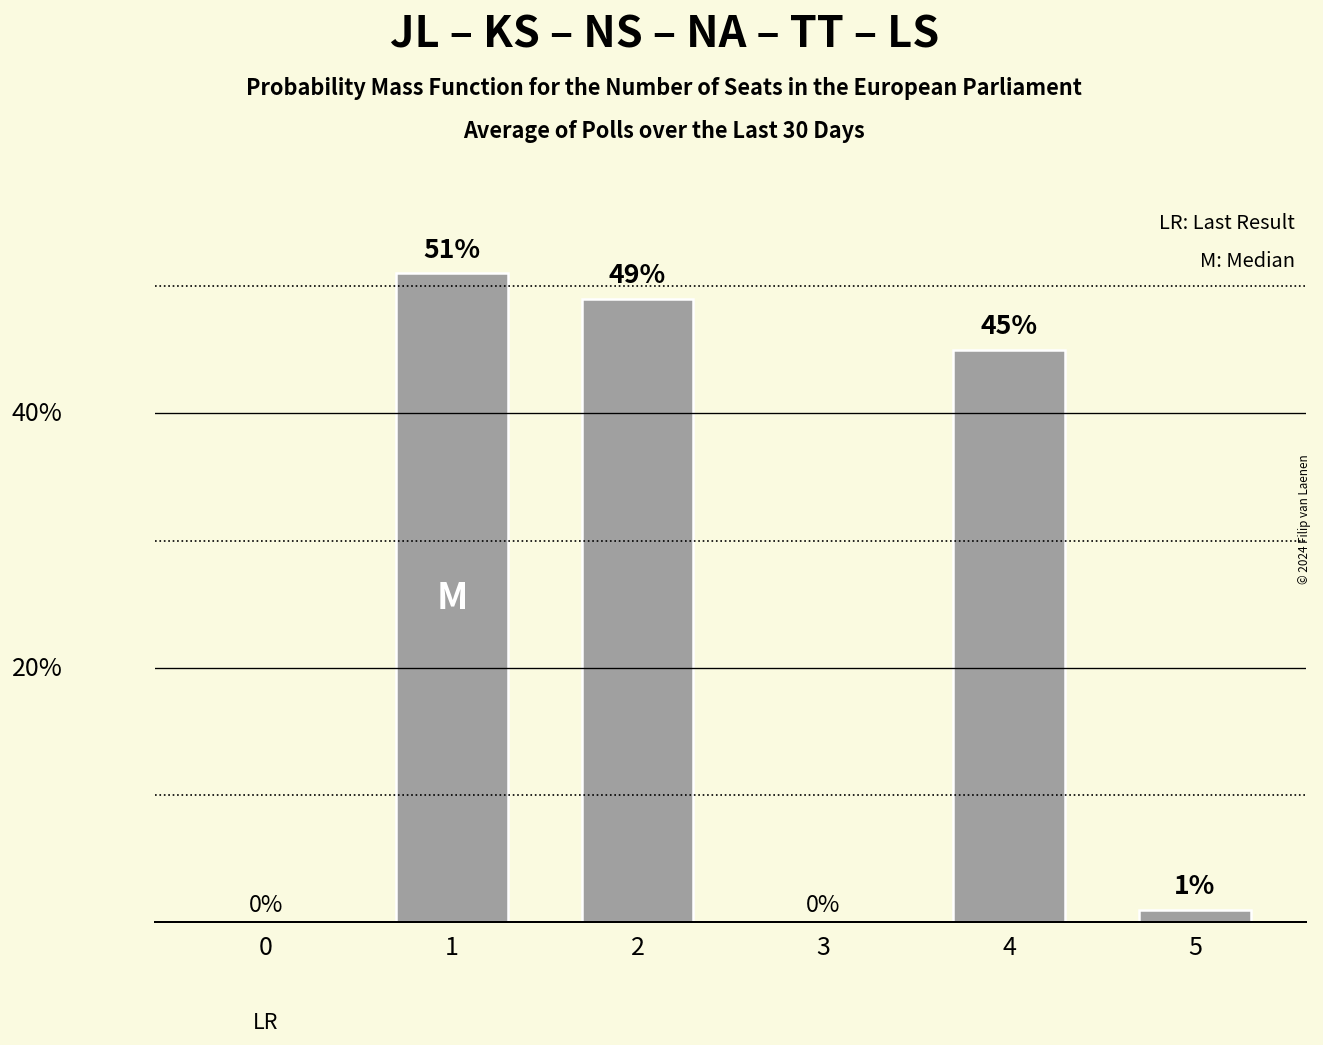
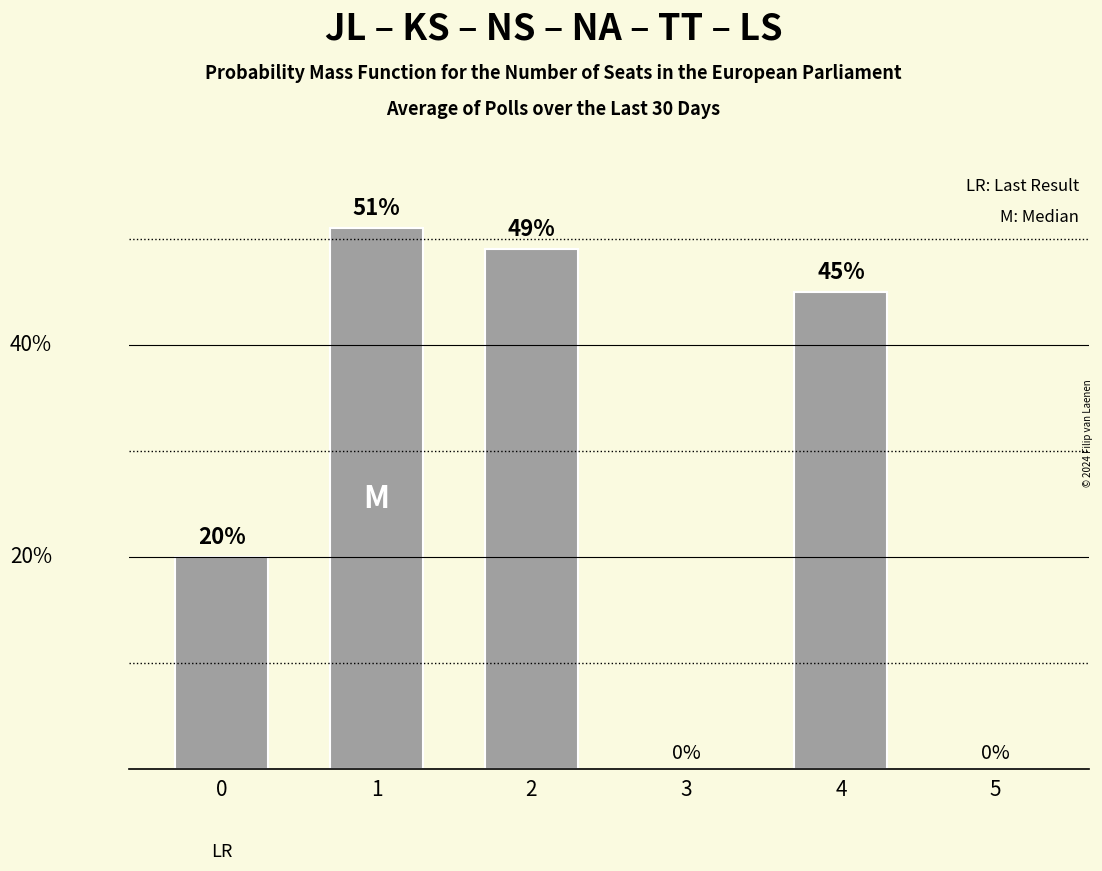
0: 0% -> 20%
5: 1% -> 0%
